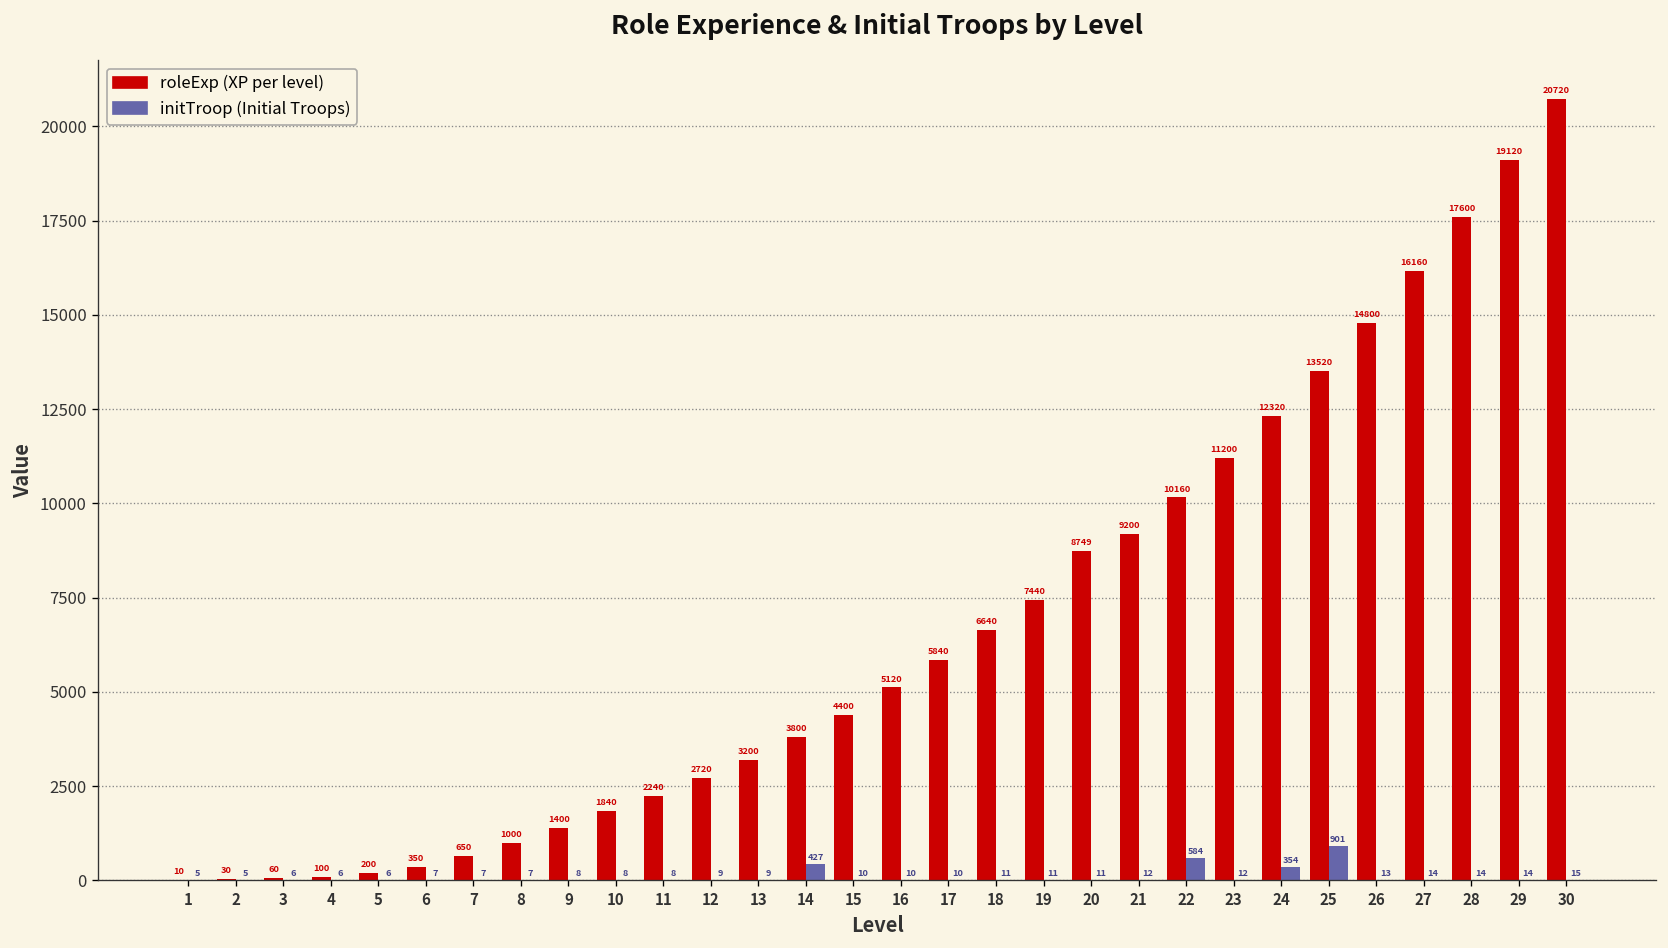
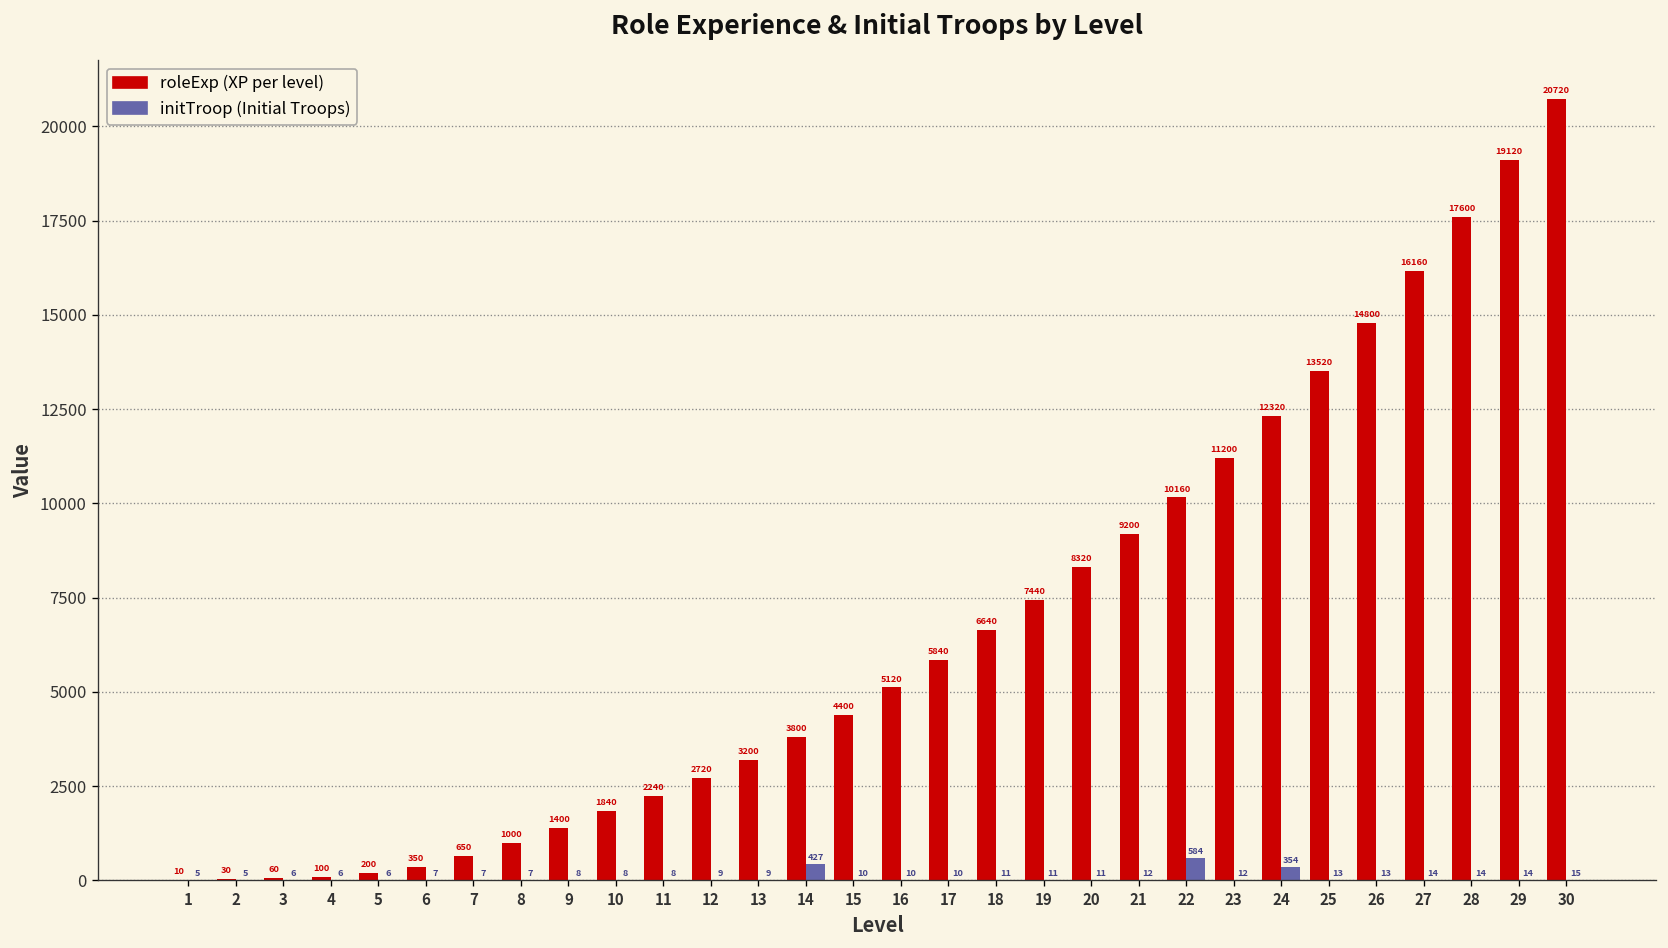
roleExp (XP per level), 20: 8749 -> 8320
initTroop (Initial Troops), 25: 901 -> 13
